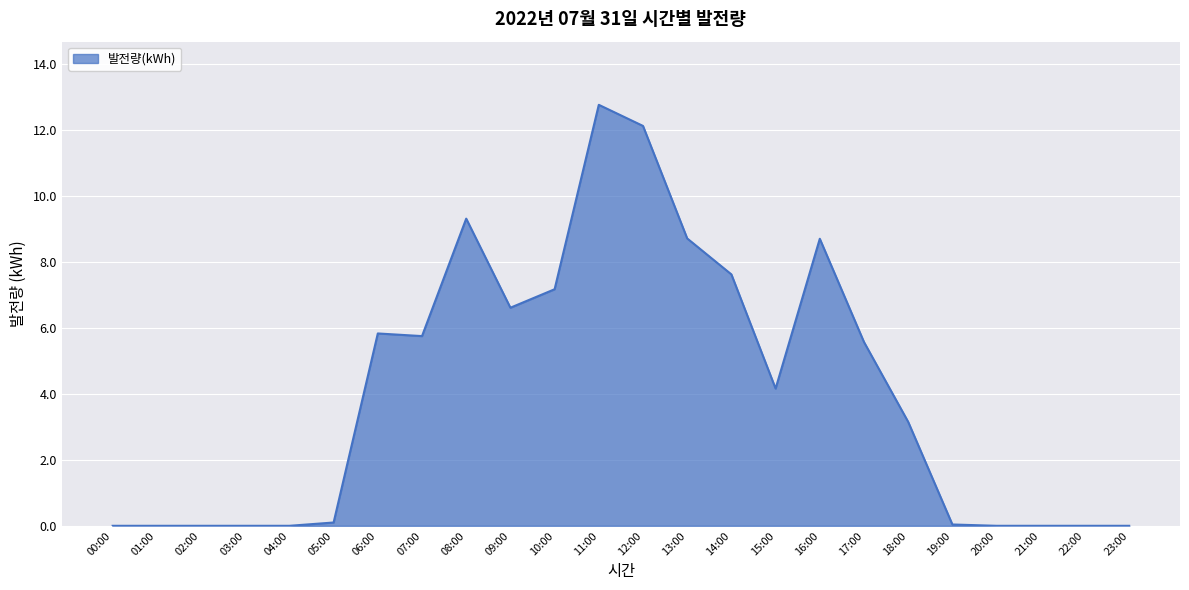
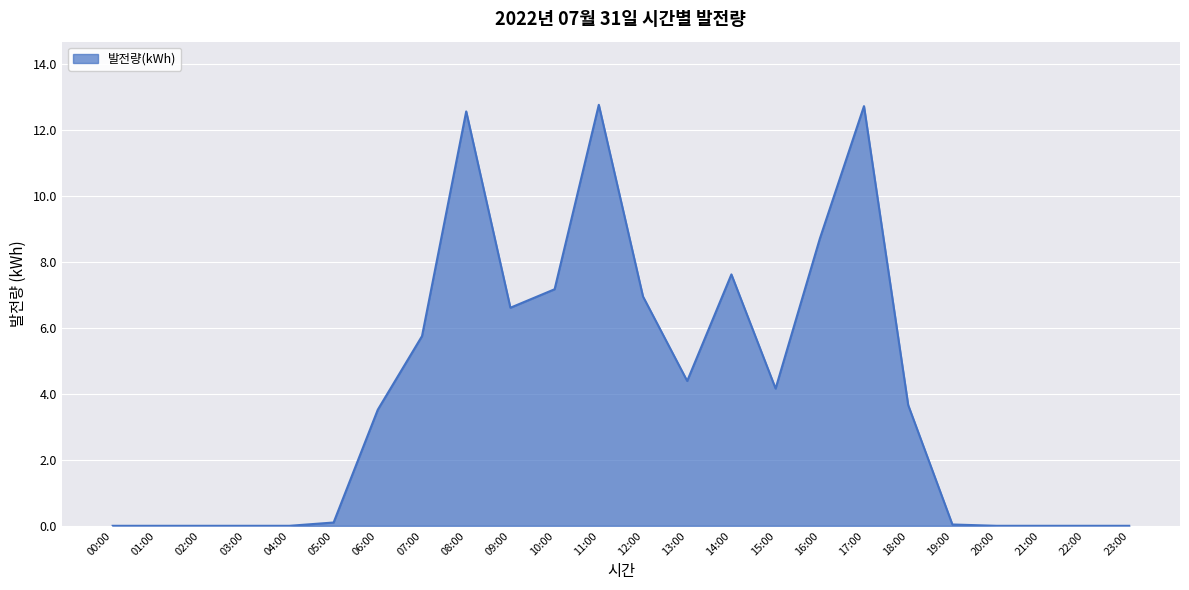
06:00: 5.8 -> 3.5
08:00: 9.3 -> 12.6
12:00: 12.1 -> 7.0
13:00: 8.7 -> 4.4
17:00: 5.6 -> 12.7
18:00: 3.2 -> 3.7
